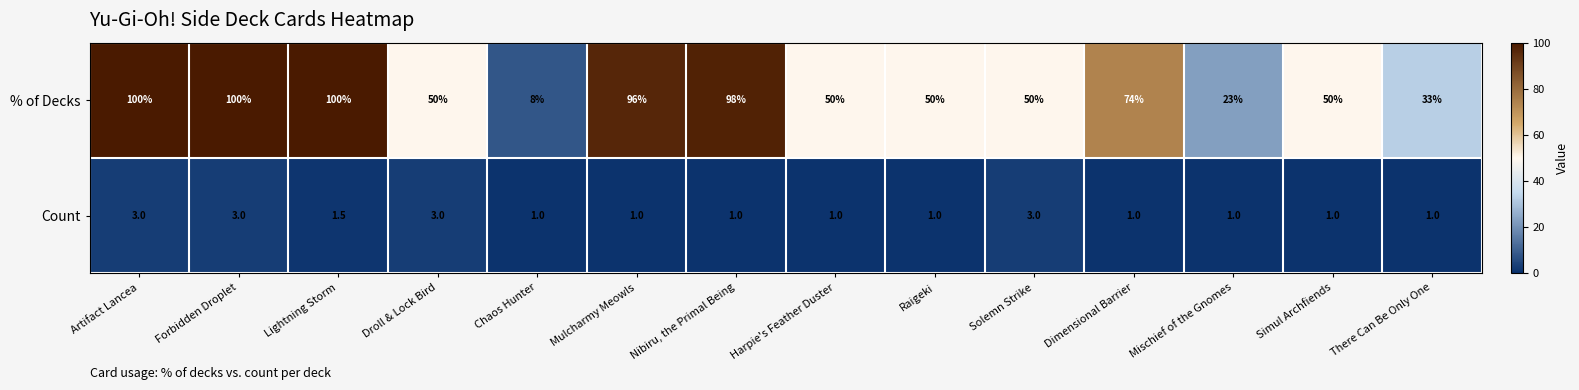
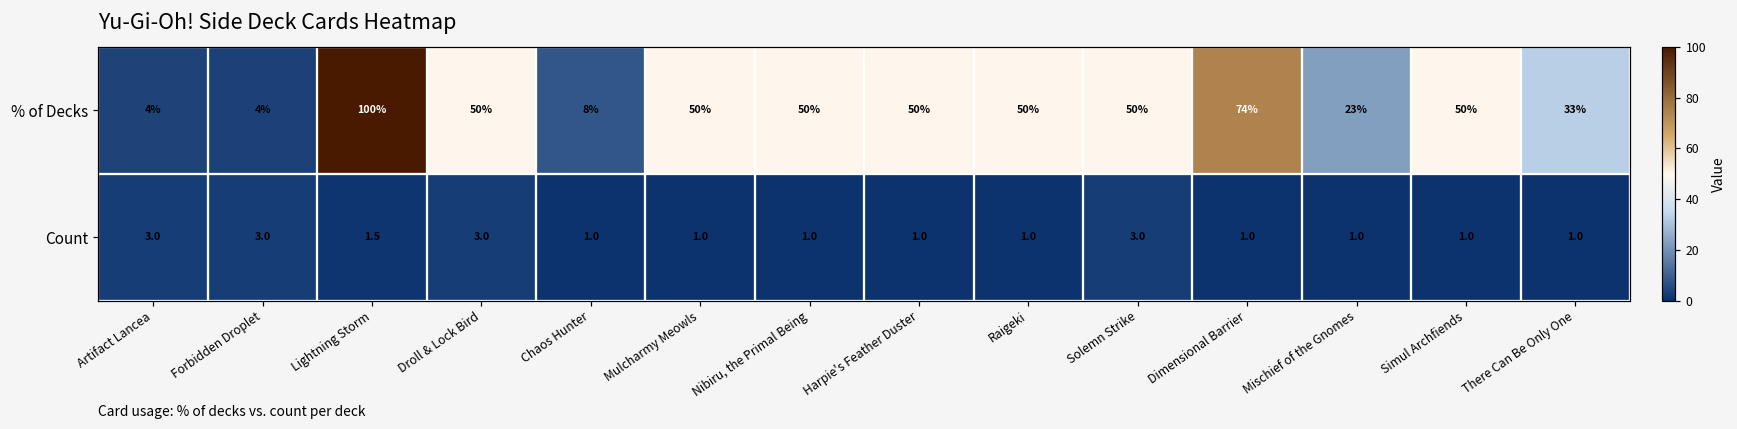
% of Decks, Artifact Lancea: 100% -> 4%
% of Decks, Forbidden Droplet: 100% -> 4%
% of Decks, Mulcharmy Meowls: 96% -> 50%
% of Decks, Nibiru, the Primal Being: 98% -> 50%
